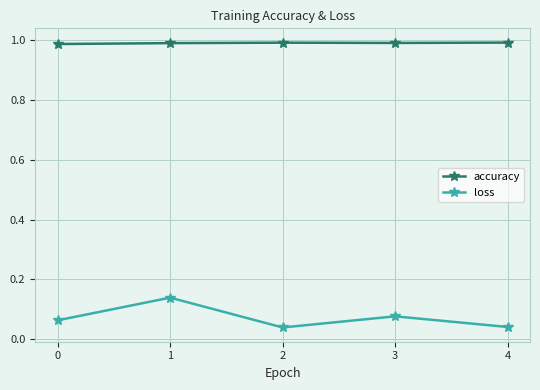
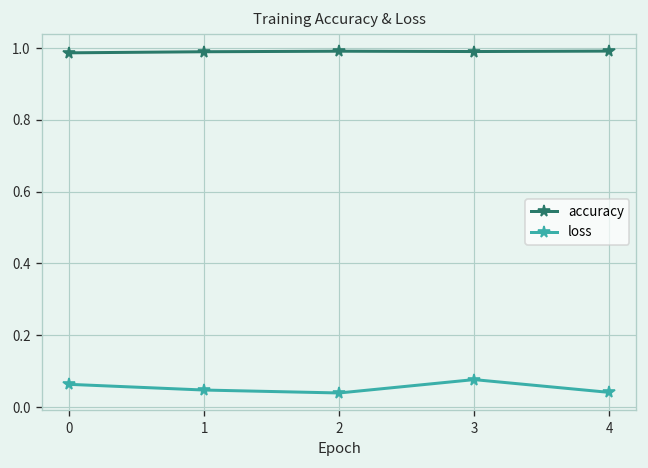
loss, 1: 0.14 -> 0.05
